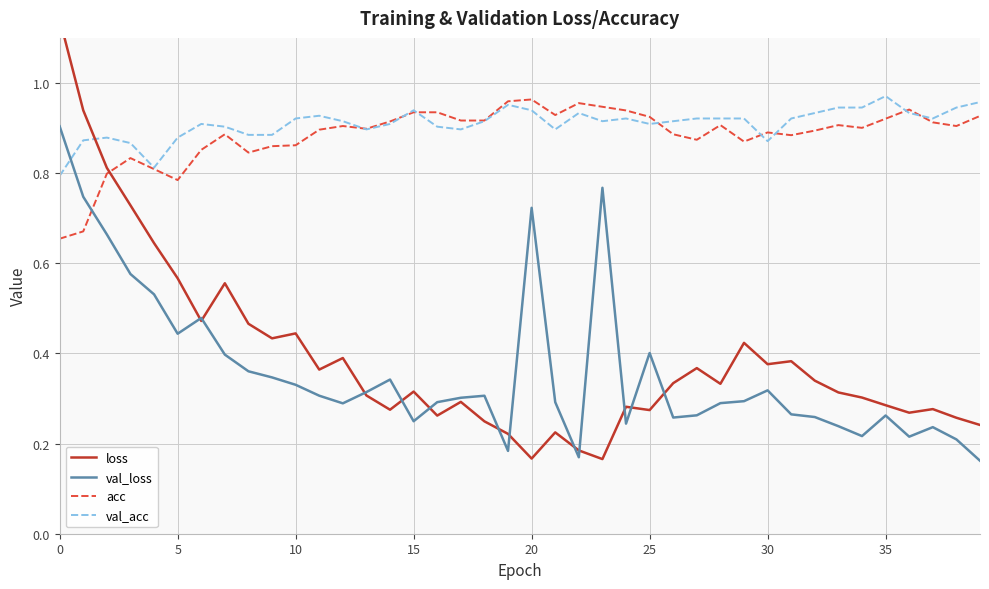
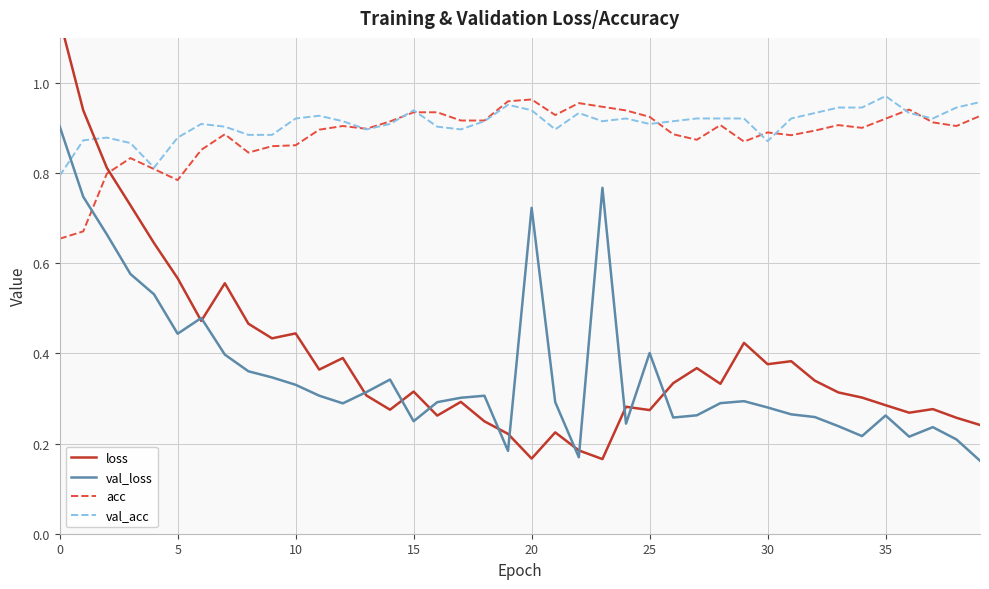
val_loss, 30: 0.32 -> 0.28
